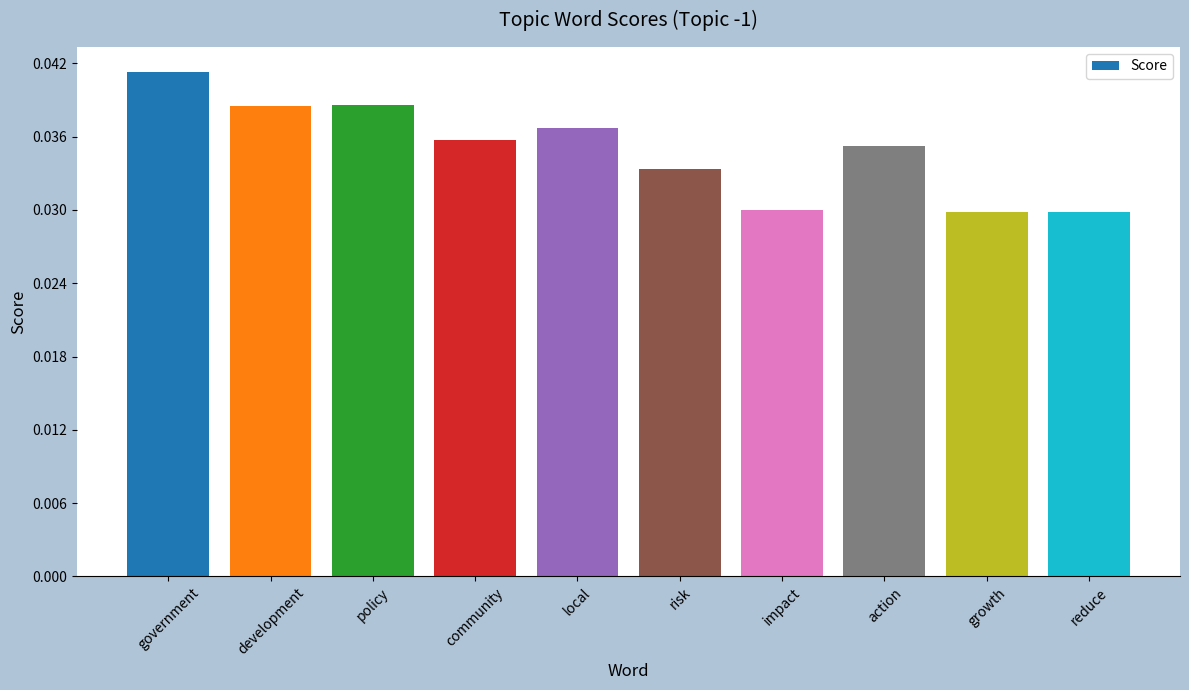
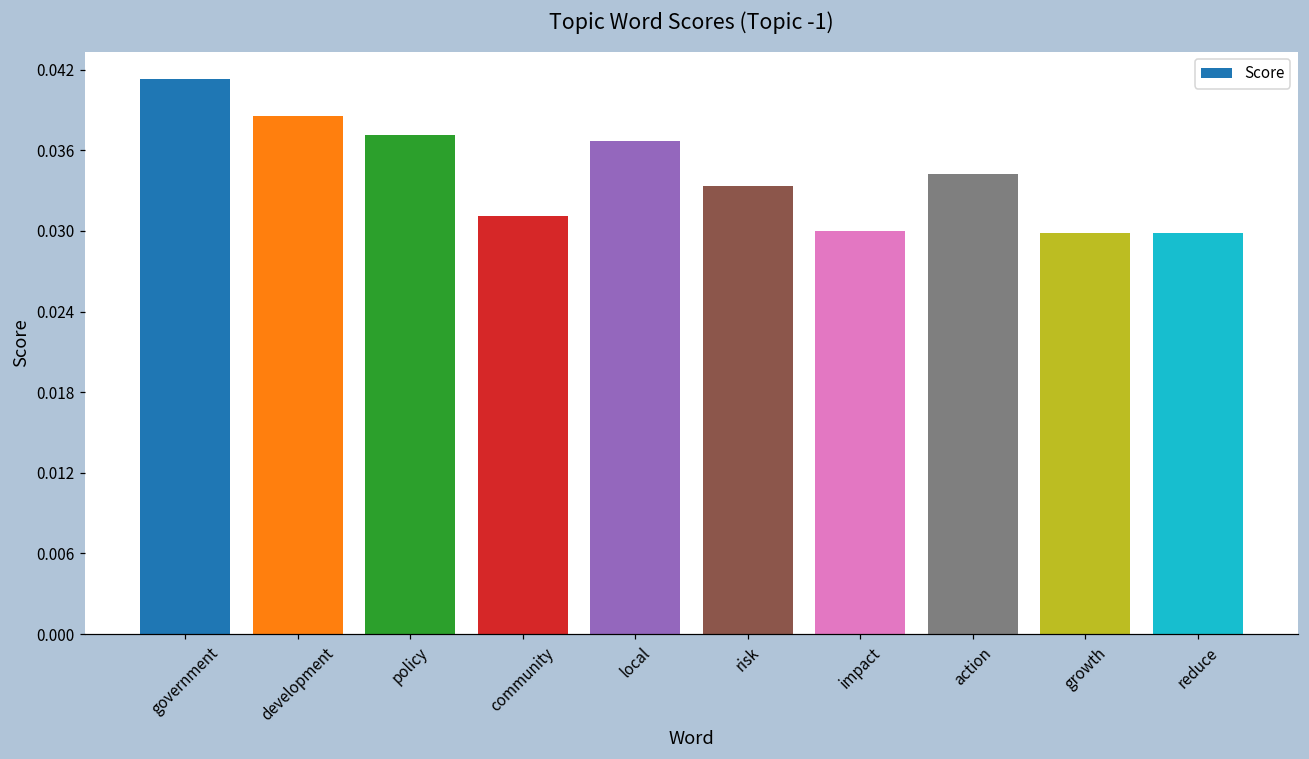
policy: 0.0386 -> 0.0371
community: 0.0357 -> 0.0311
action: 0.0353 -> 0.0343
